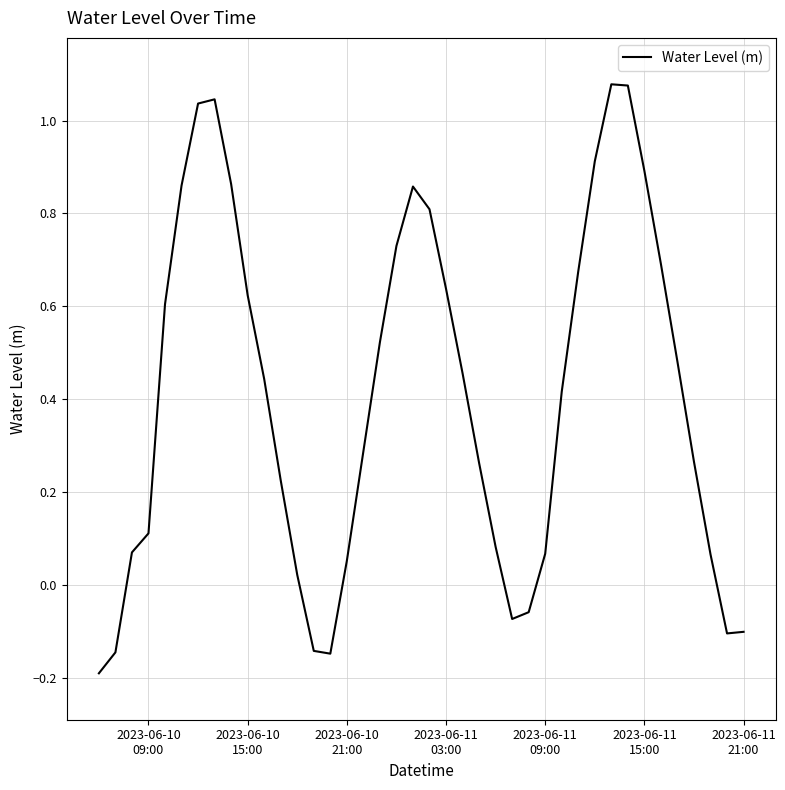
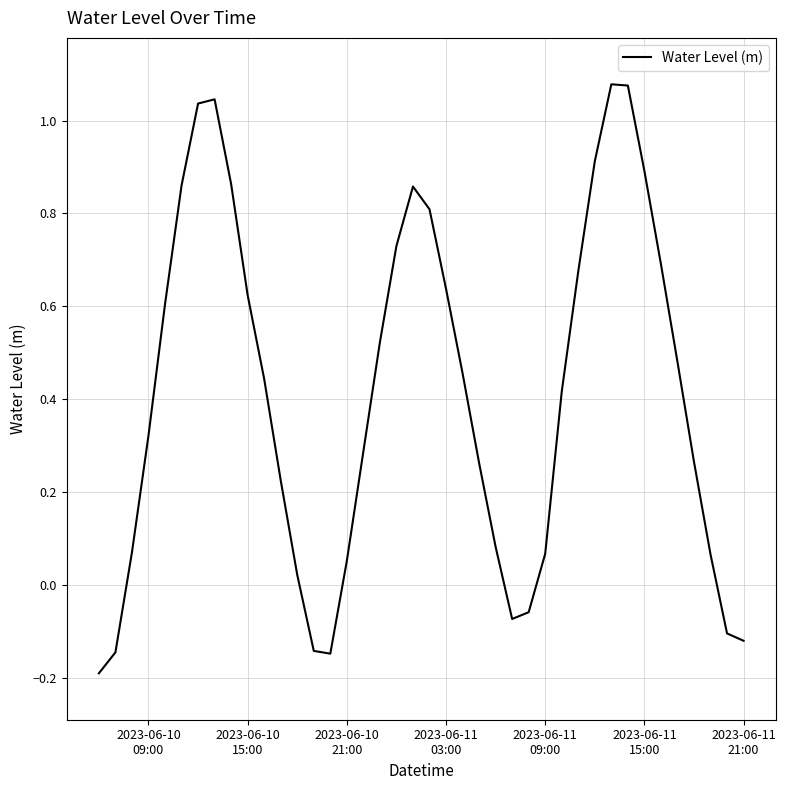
2023-06-10 09:00: 0.11 -> 0.32
2023-06-11 21:00: -0.10 -> -0.12
